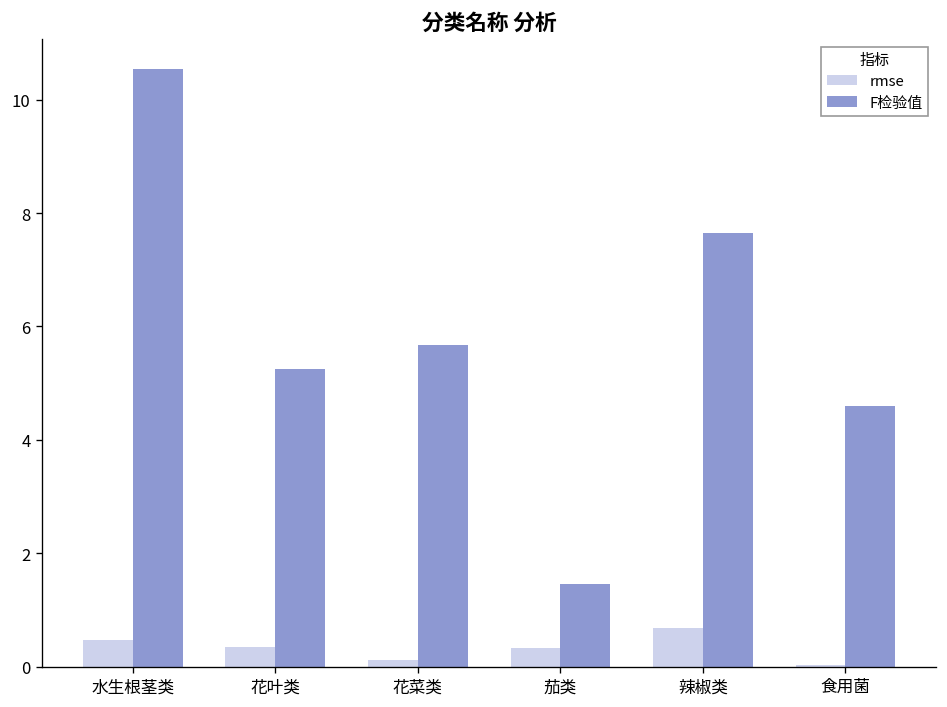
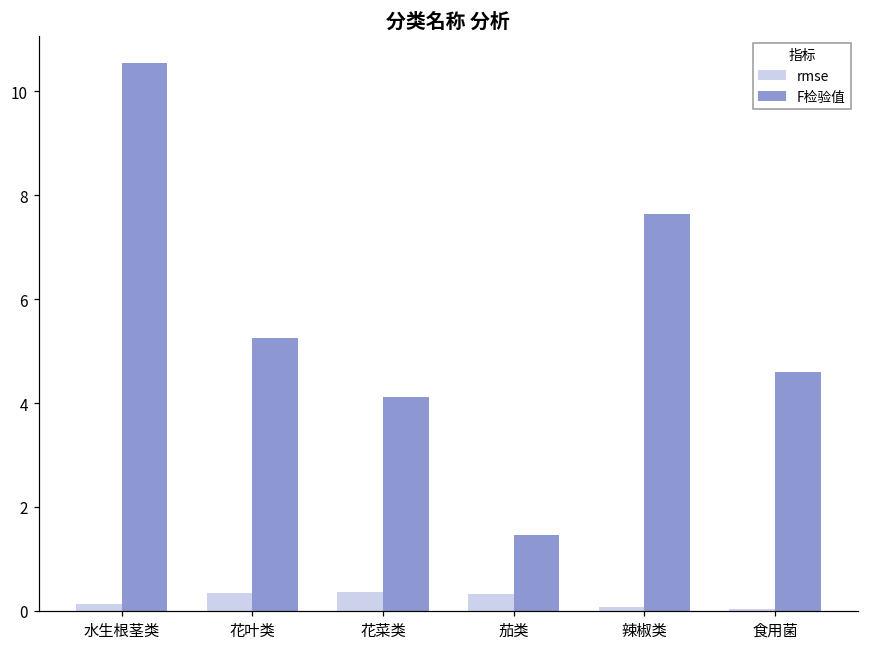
rmse, 水生根茎类: 0.5 -> 0.1
rmse, 花菜类: 0.1 -> 0.4
F检验值, 花菜类: 5.7 -> 4.1
rmse, 辣椒类: 0.7 -> 0.1
